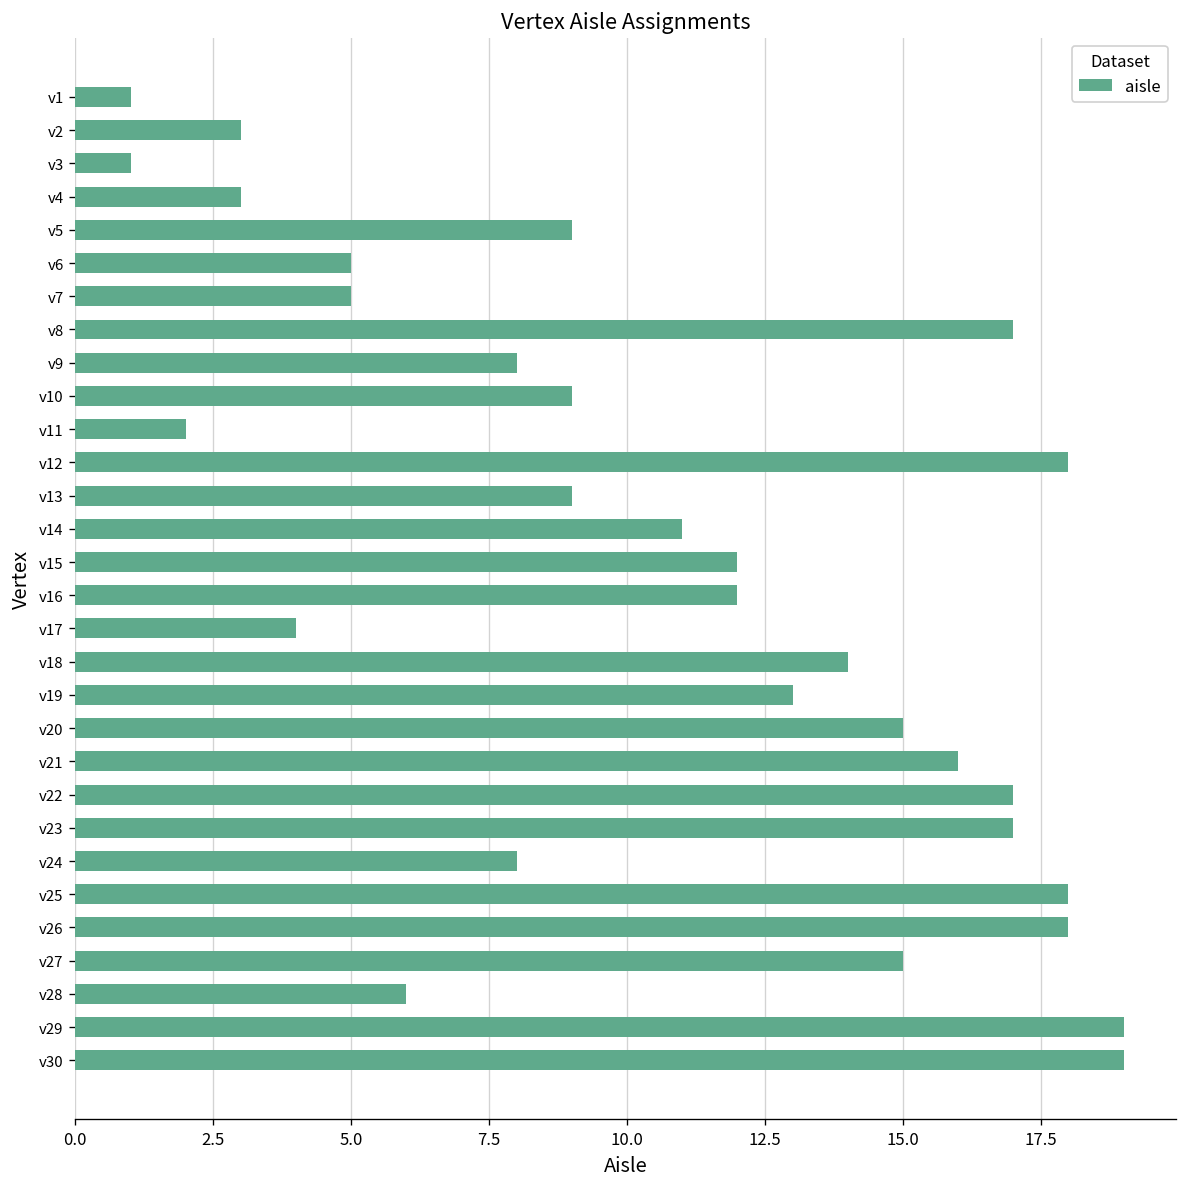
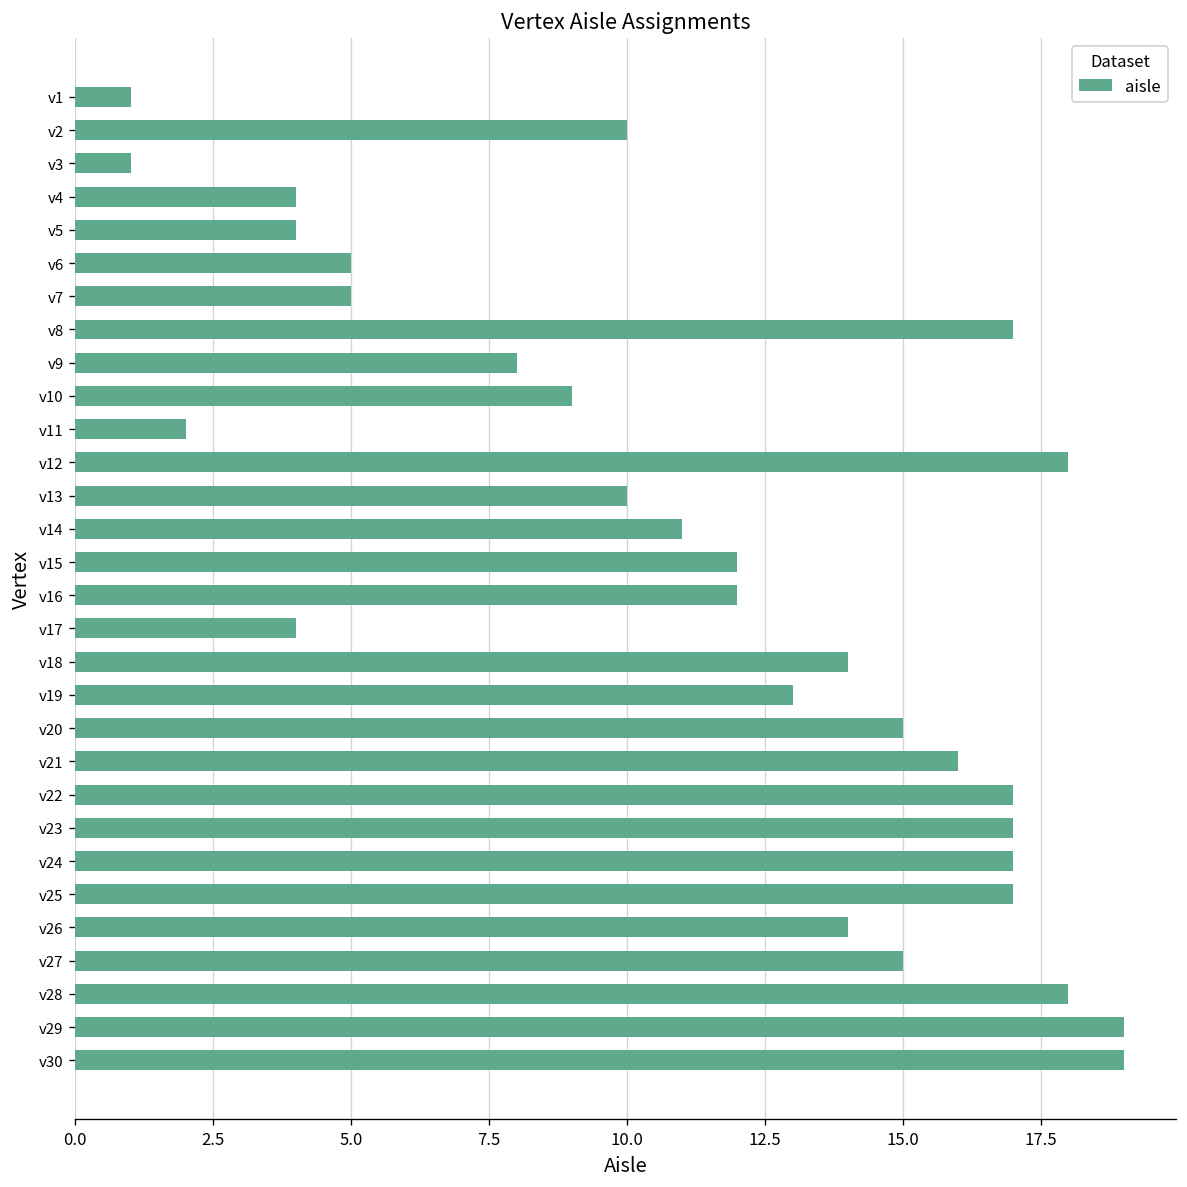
v2: 3 -> 10
v4: 3 -> 4
v5: 9 -> 4
v13: 9 -> 10
v24: 8 -> 17
v25: 18 -> 17
v26: 18 -> 14
v28: 6 -> 18
